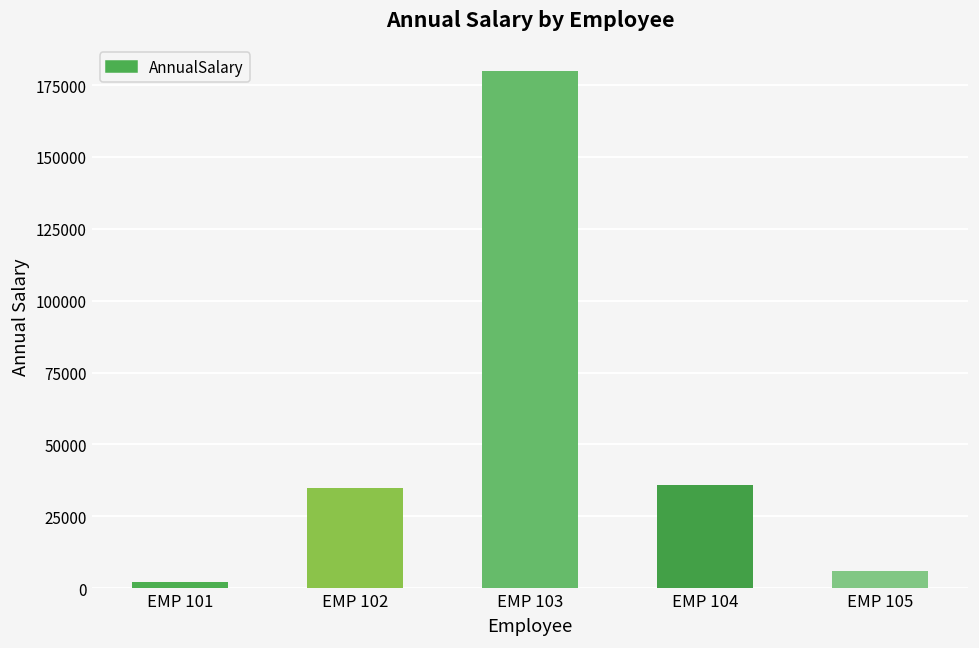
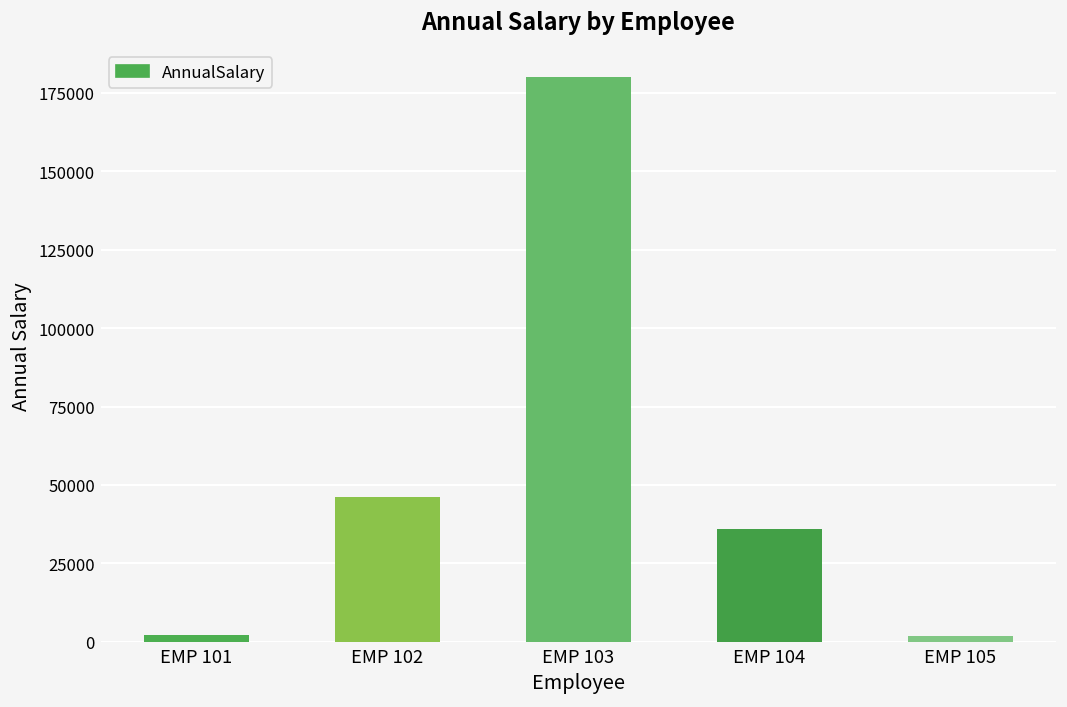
EMP 102: 35000 -> 46000
EMP 105: 6000 -> 2000
